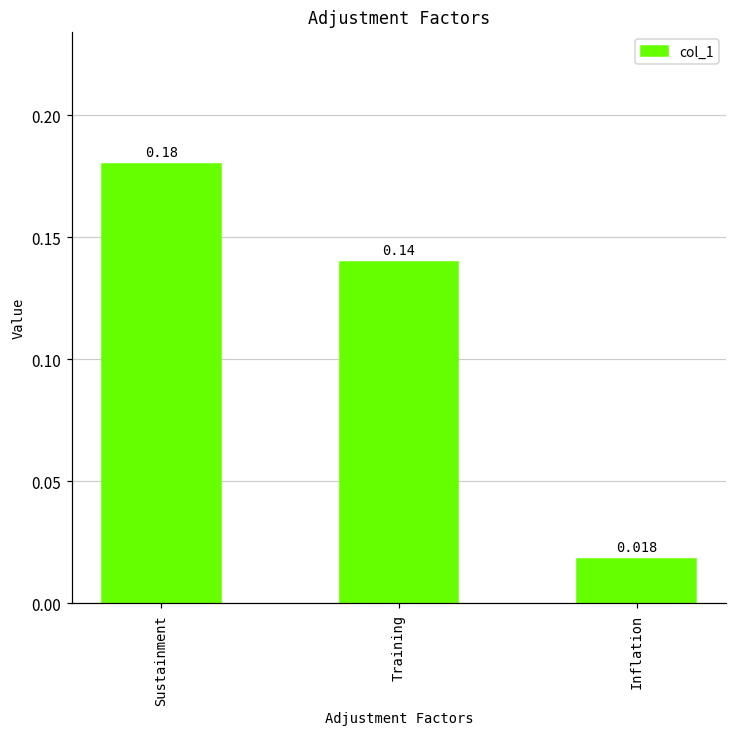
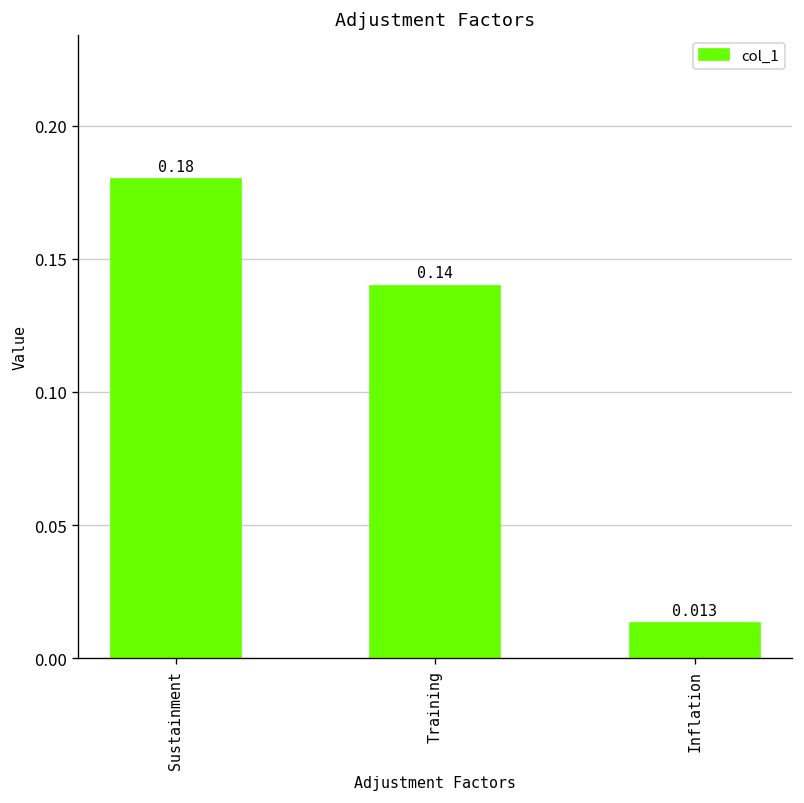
Inflation: 0.018 -> 0.013
